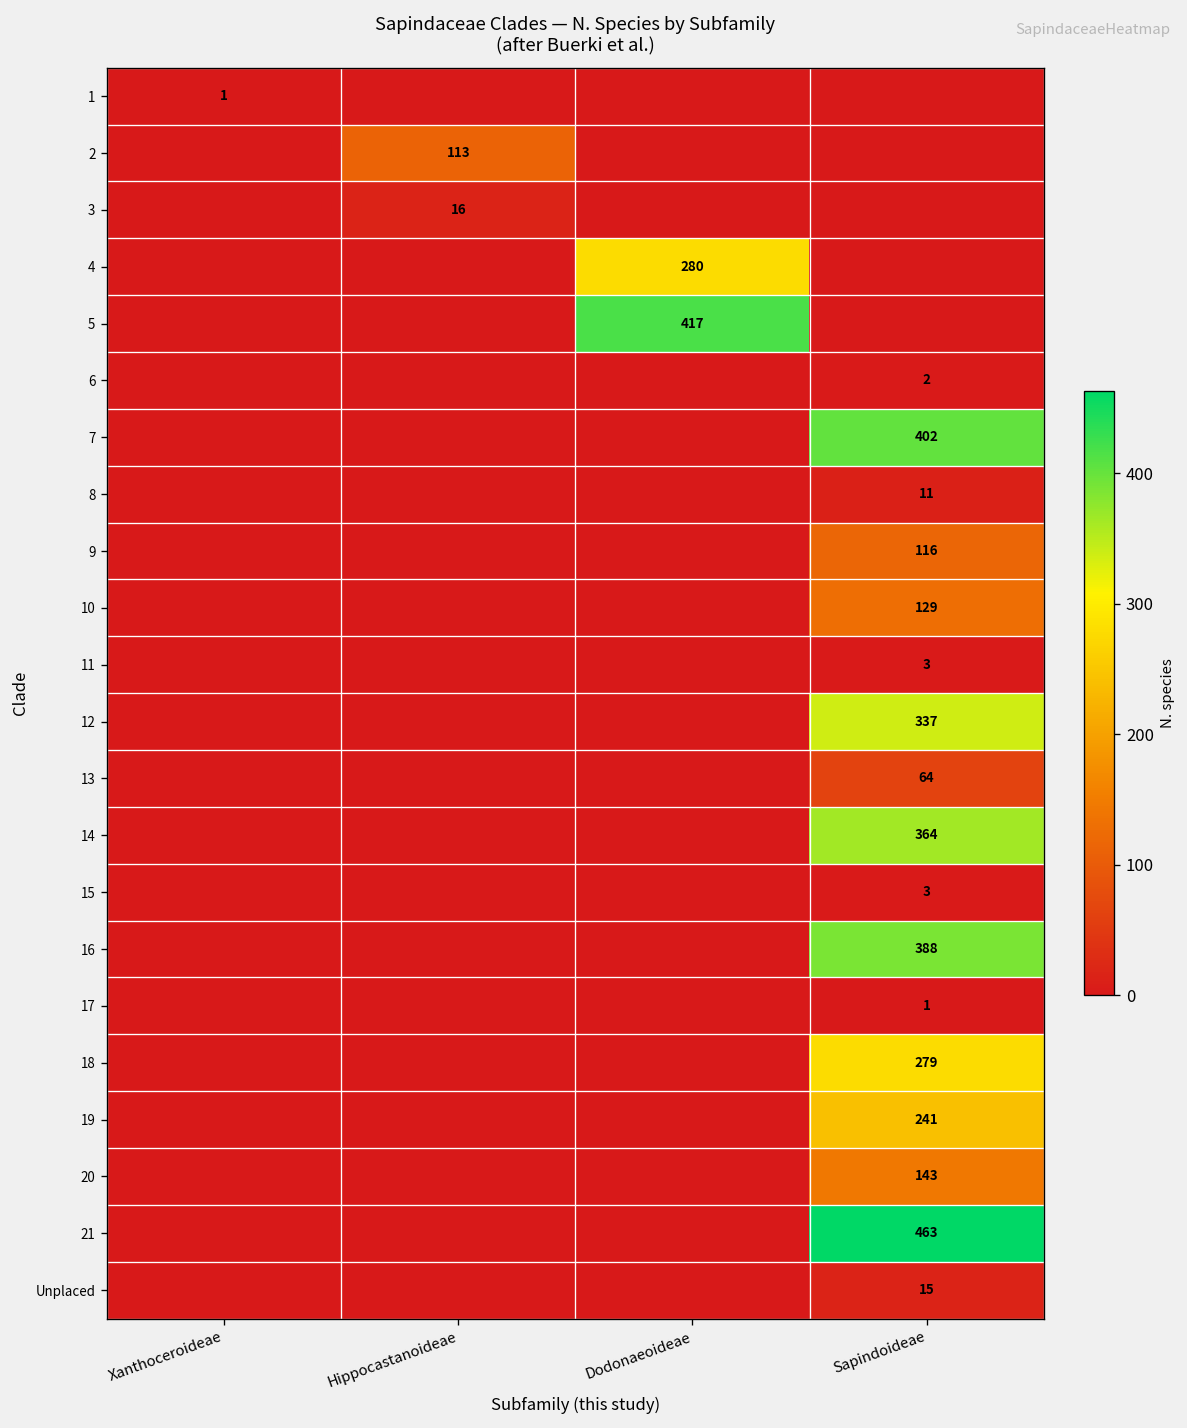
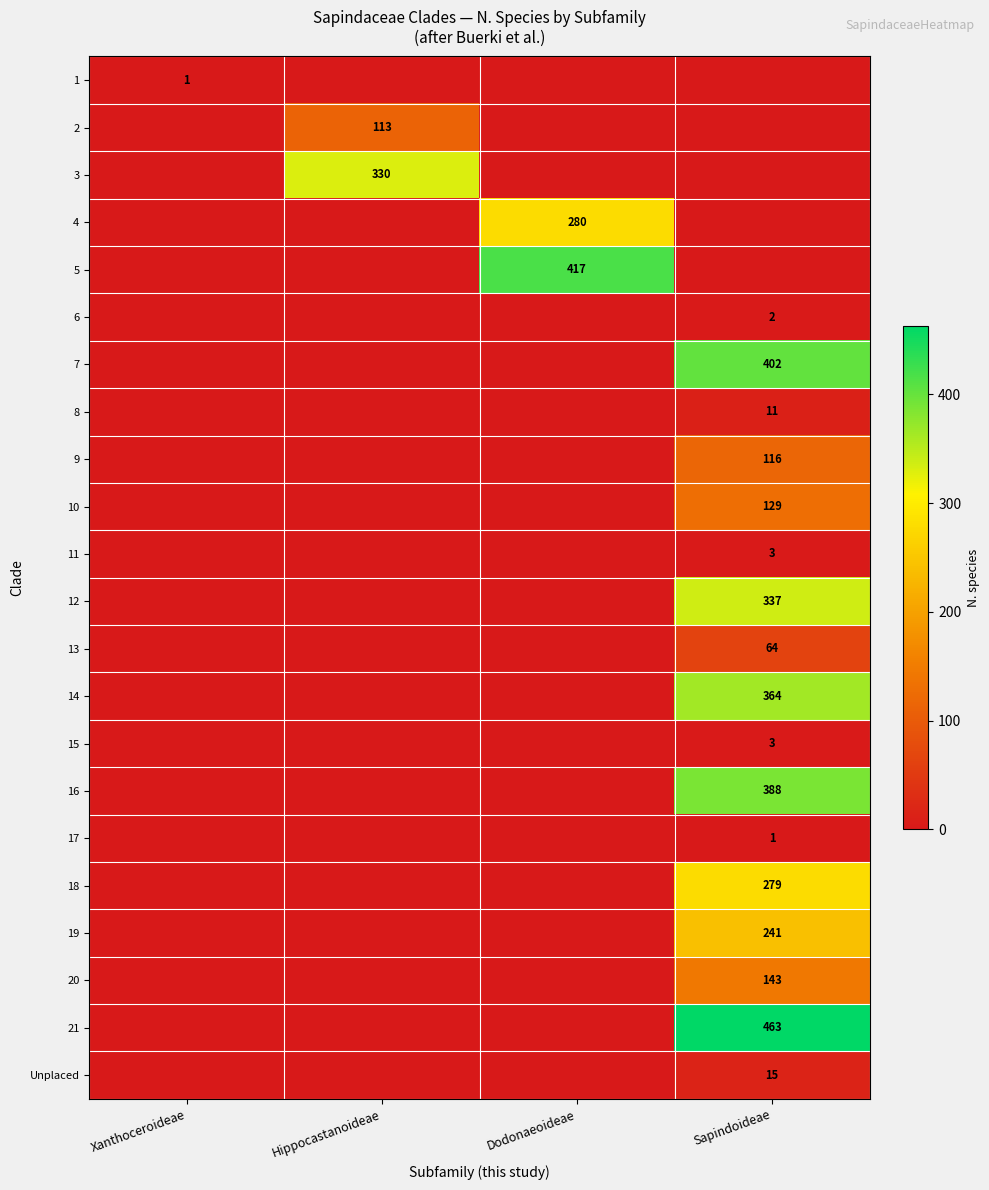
3, Hippocastanoideae: 16 -> 330
